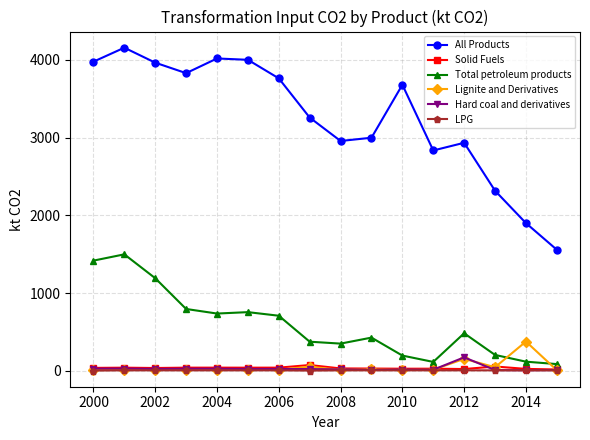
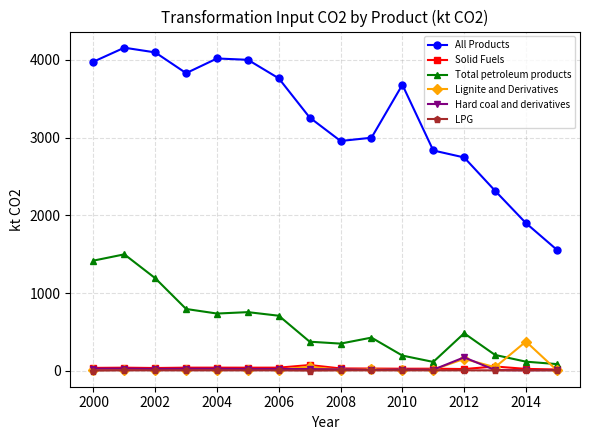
All Products, 2002: 4000 -> 4100
All Products, 2012: 2900 -> 2700
